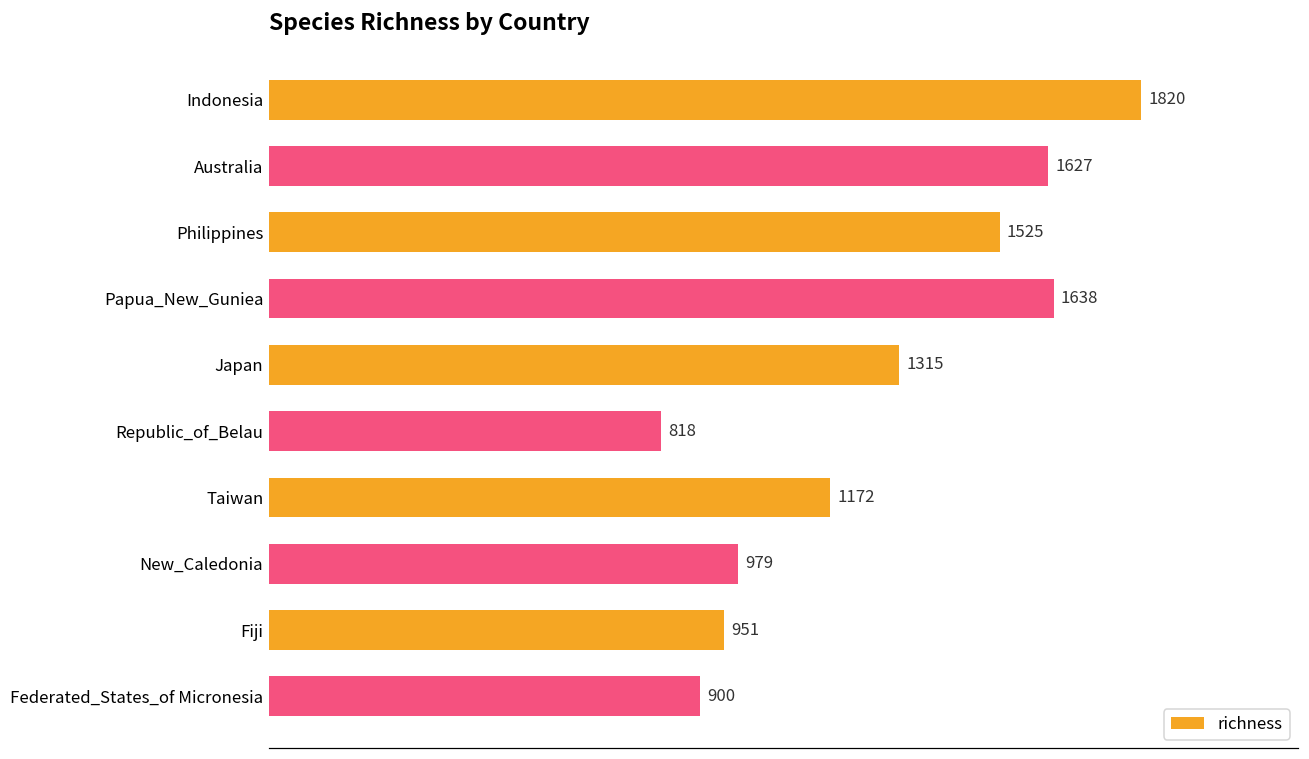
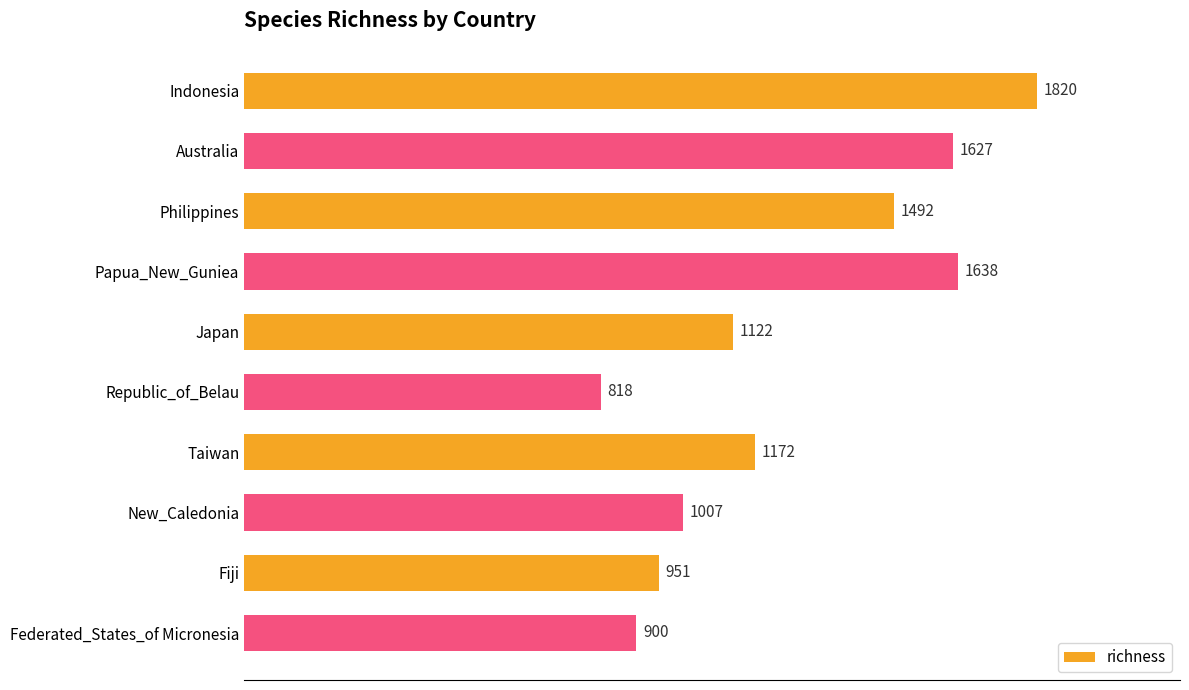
Philippines: 1525 -> 1492
Japan: 1315 -> 1122
New_Caledonia: 979 -> 1007
